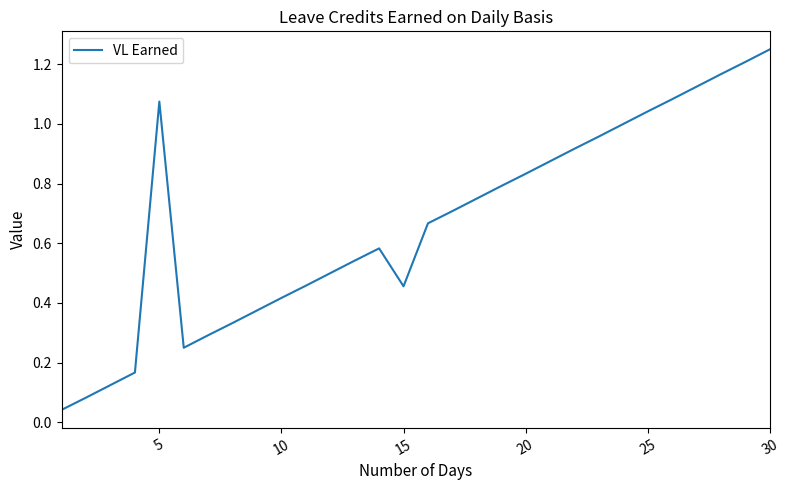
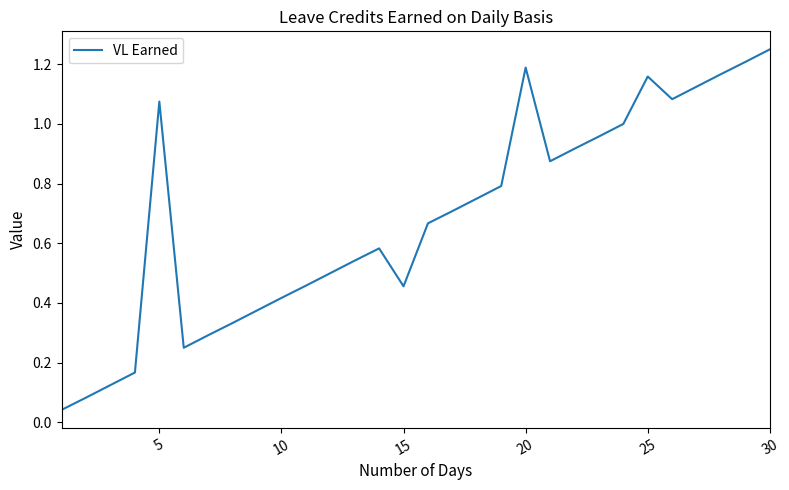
20: 0.83 -> 1.19
25: 1.04 -> 1.16
